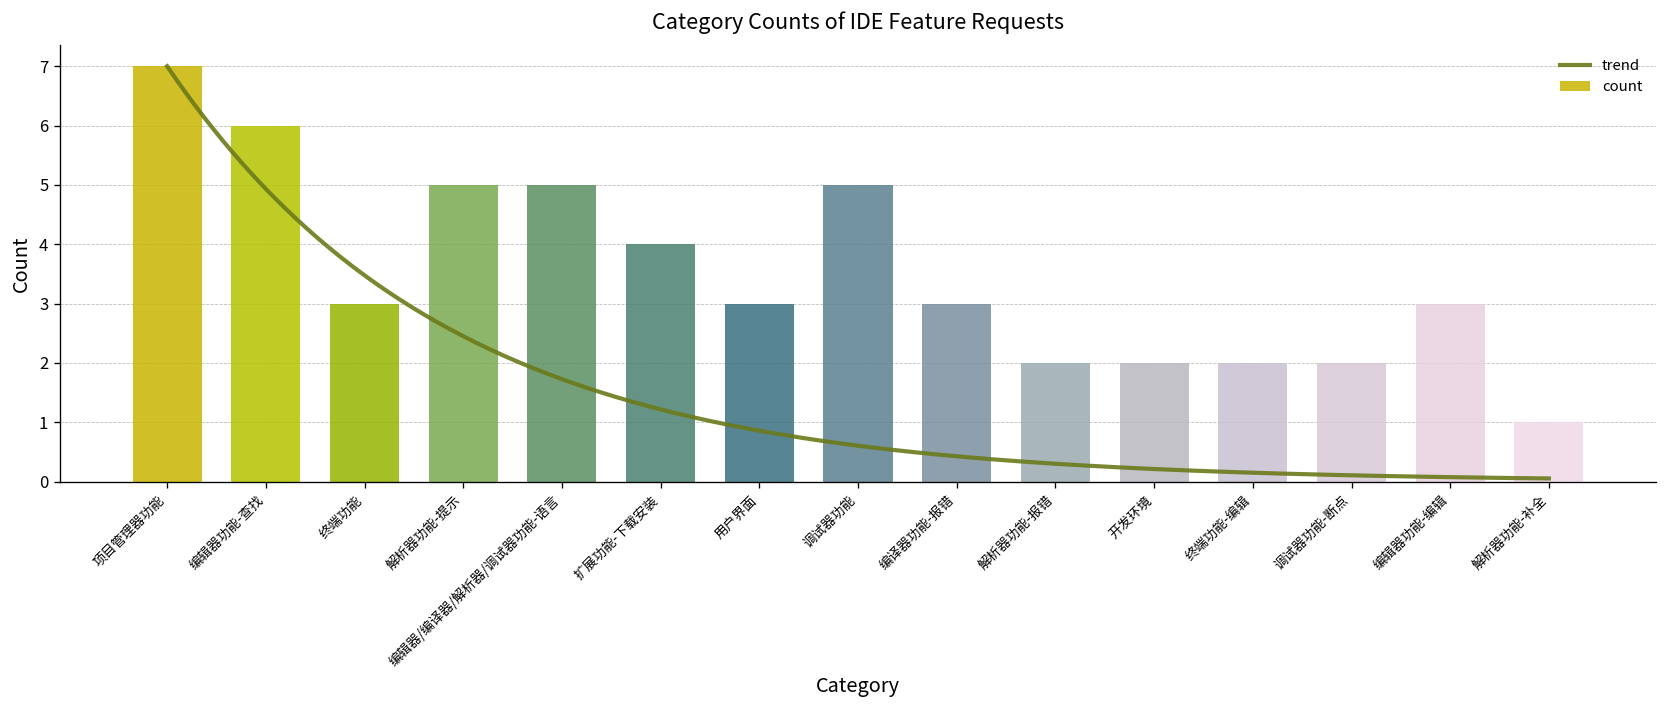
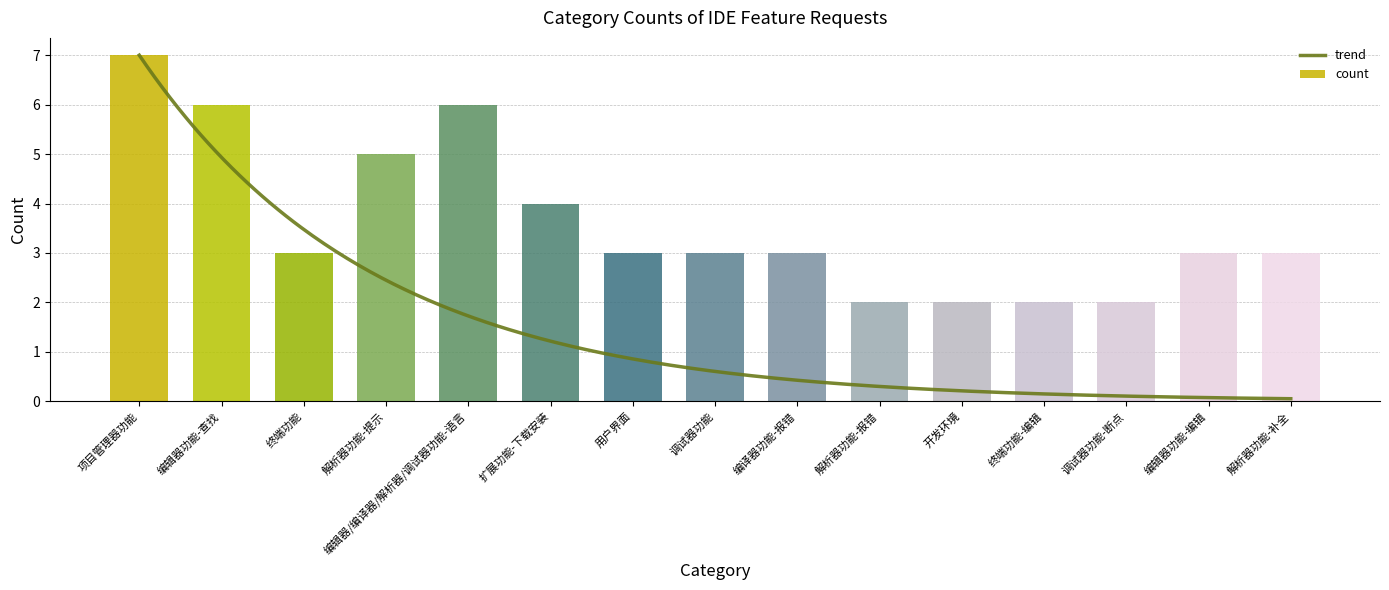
count, 编辑器/编译器/解析器/调试器功能-语言: 5 -> 6
count, 调试器功能: 5 -> 3
count, 解析器功能-补全: 1 -> 3
